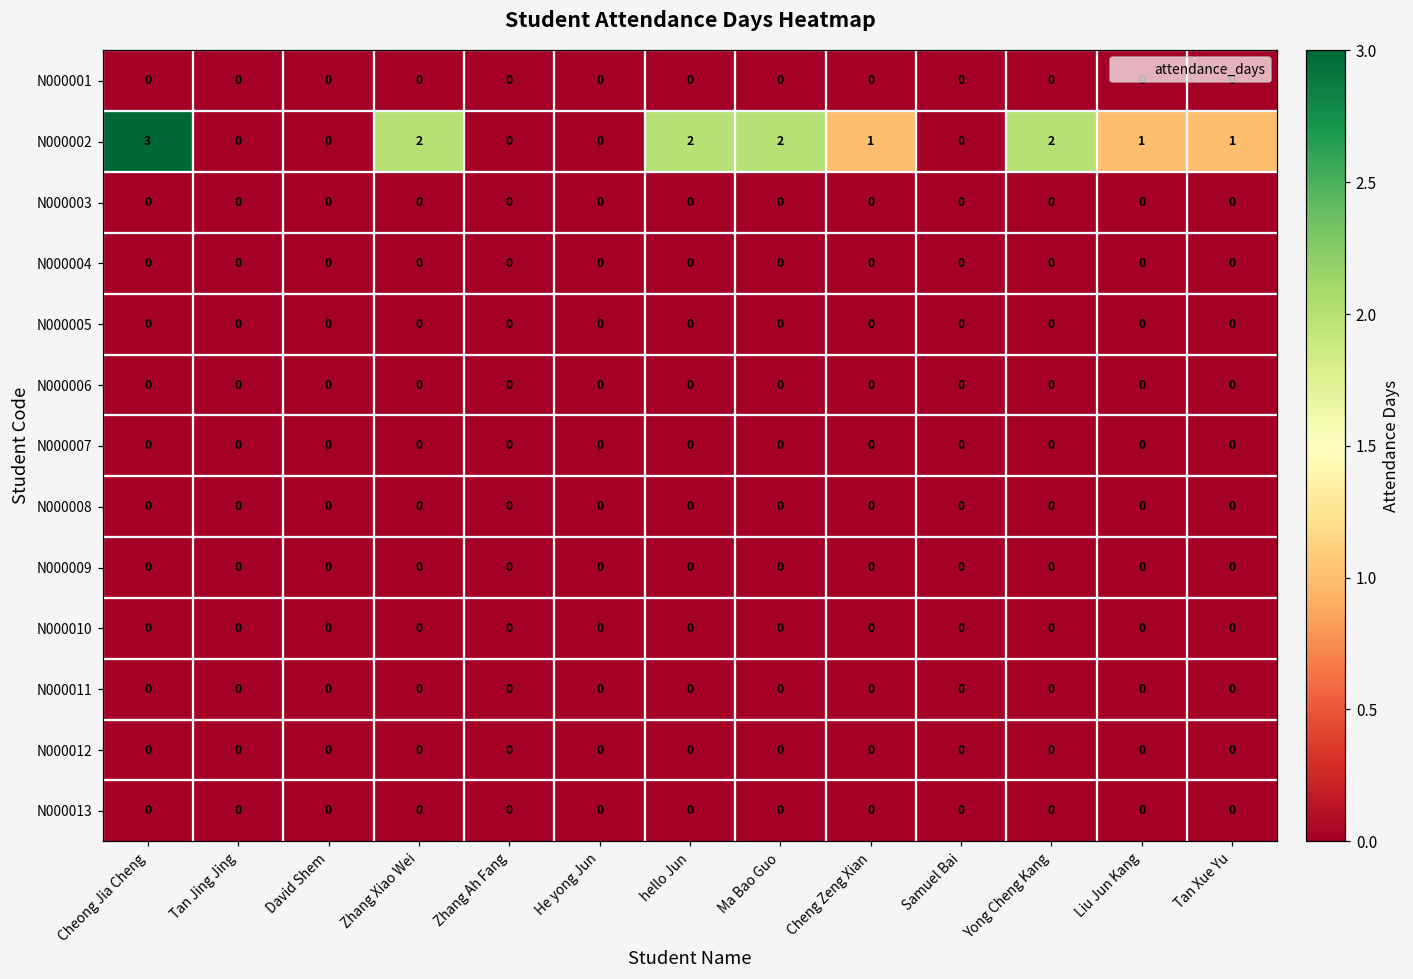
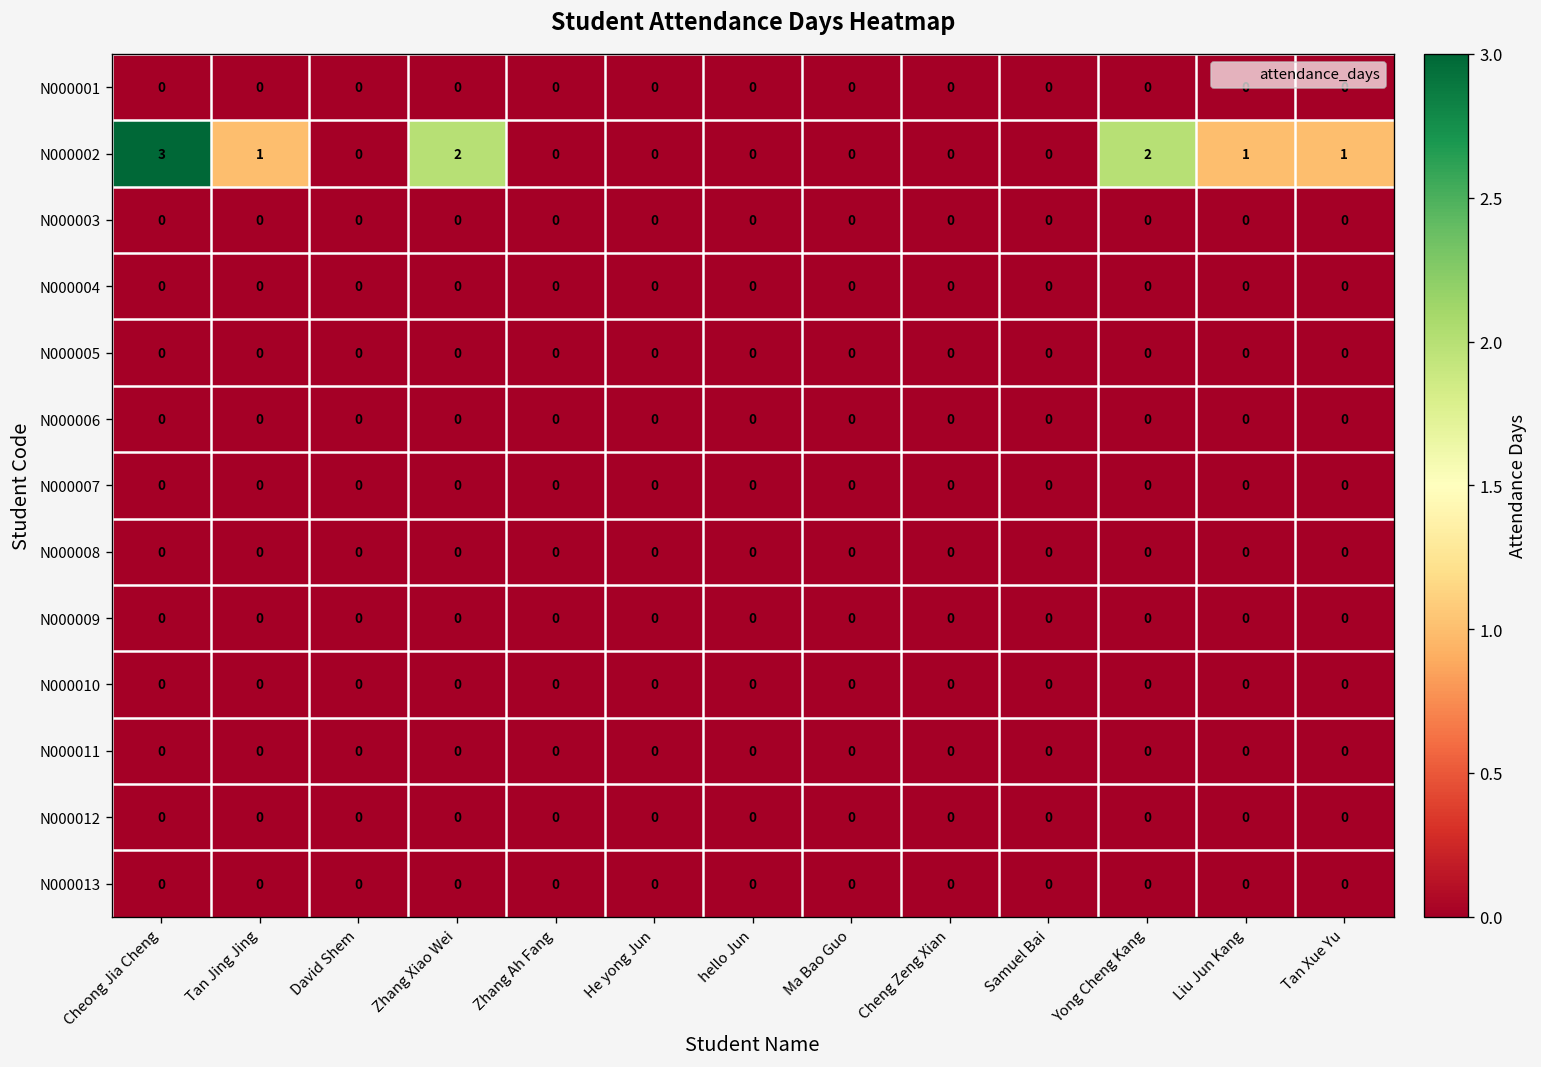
N000002, Tan Jing Jing: 0 -> 1
N000002, hello Jun: 2 -> 0
N000002, Ma Bao Guo: 2 -> 0
N000002, Cheng Zeng Xian: 1 -> 0
